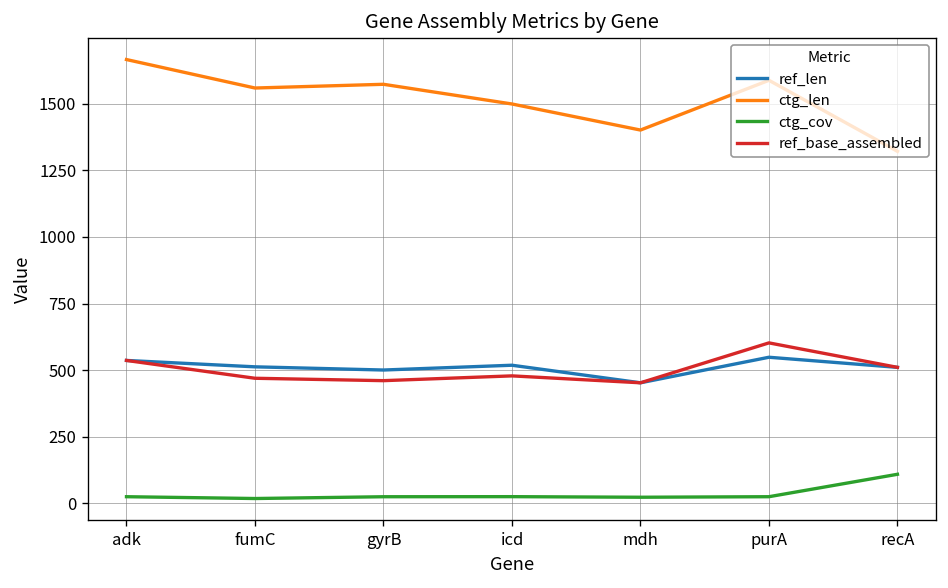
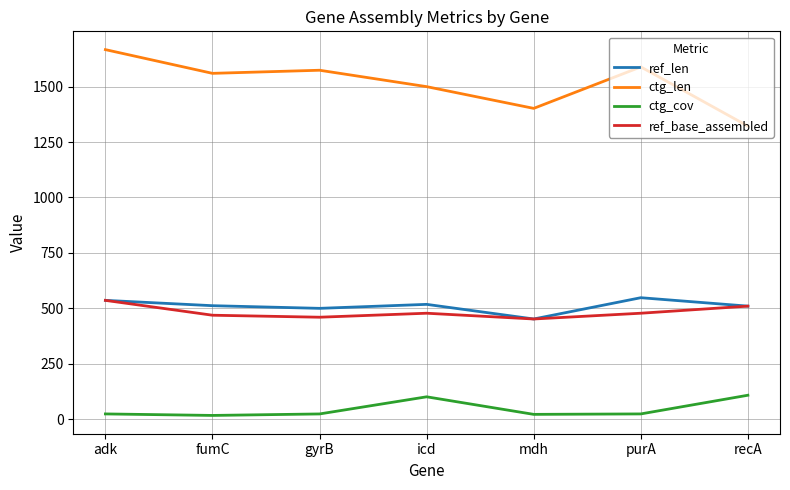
ctg_cov, icd: 20 -> 100
ref_base_assembled, purA: 600 -> 480
